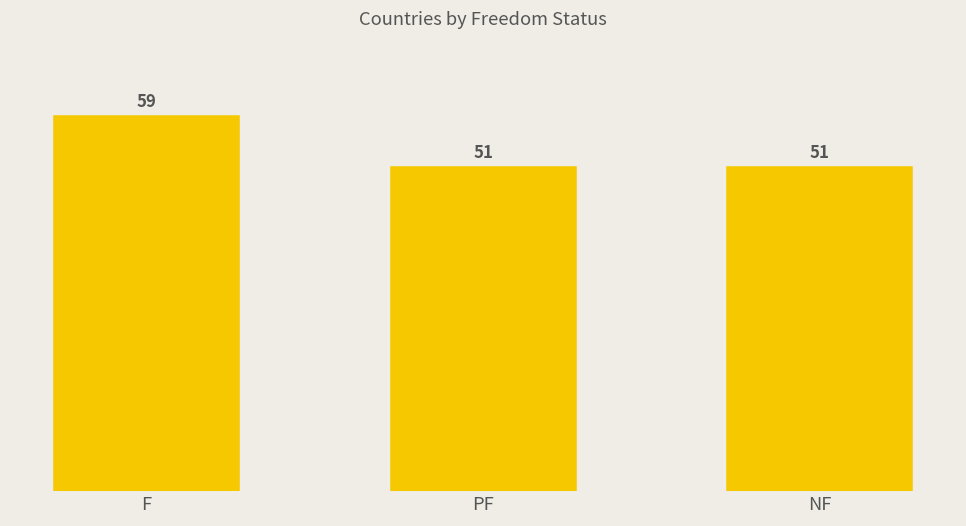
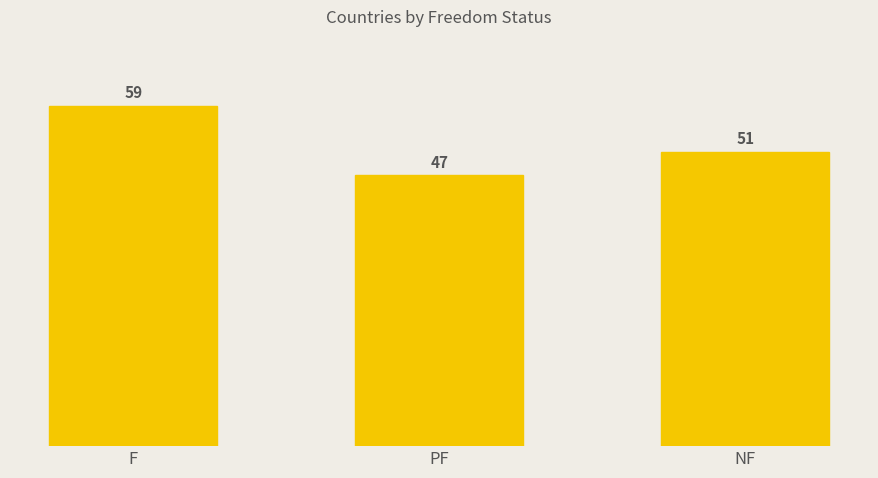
PF: 51 -> 47
